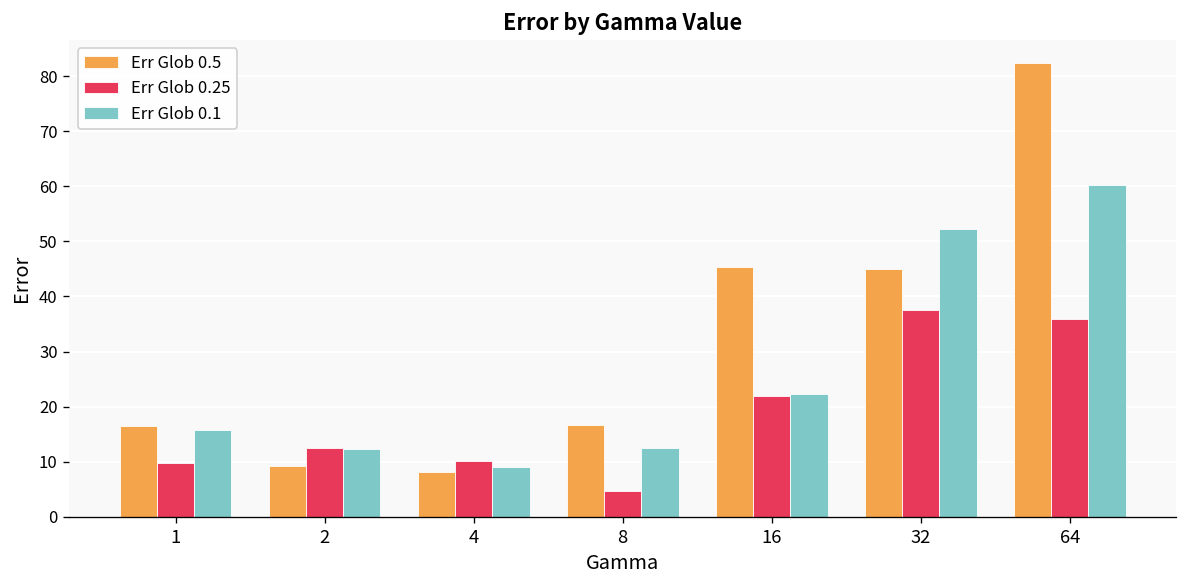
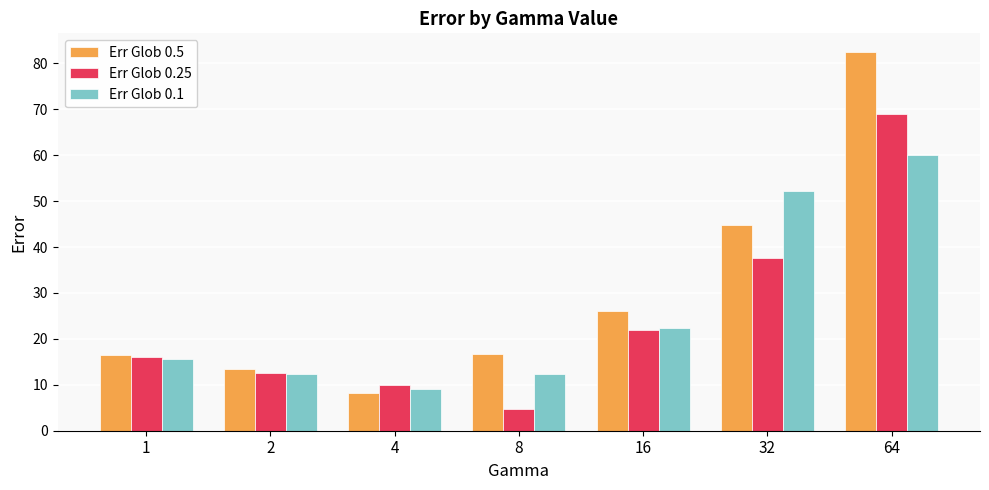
Err Glob 0.25, 1: 10 -> 16
Err Glob 0.5, 2: 9 -> 14
Err Glob 0.5, 16: 45 -> 26
Err Glob 0.25, 64: 36 -> 69
